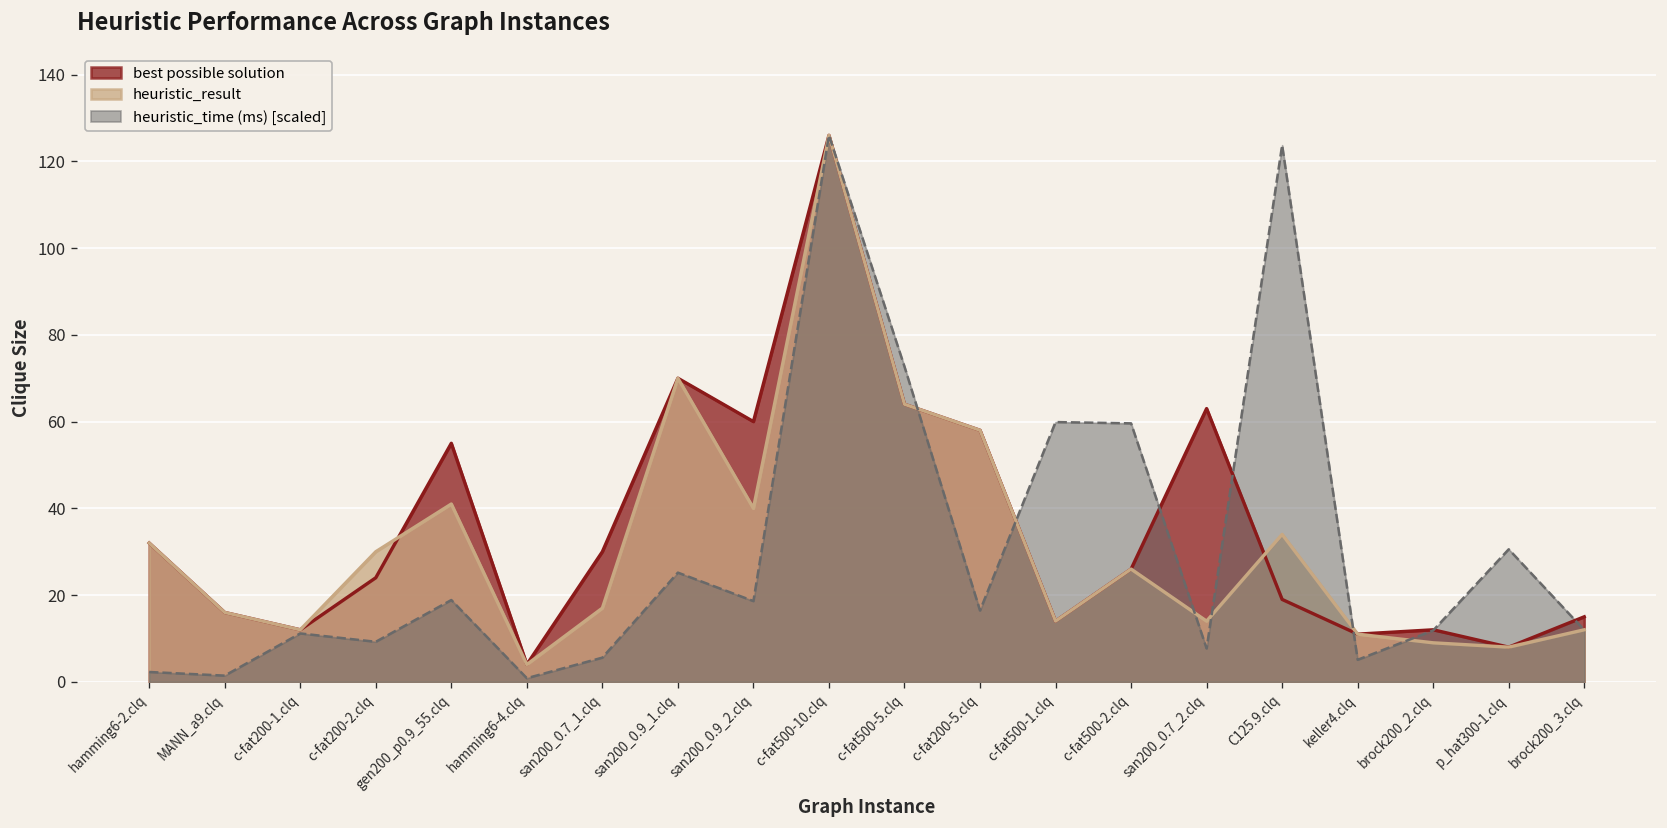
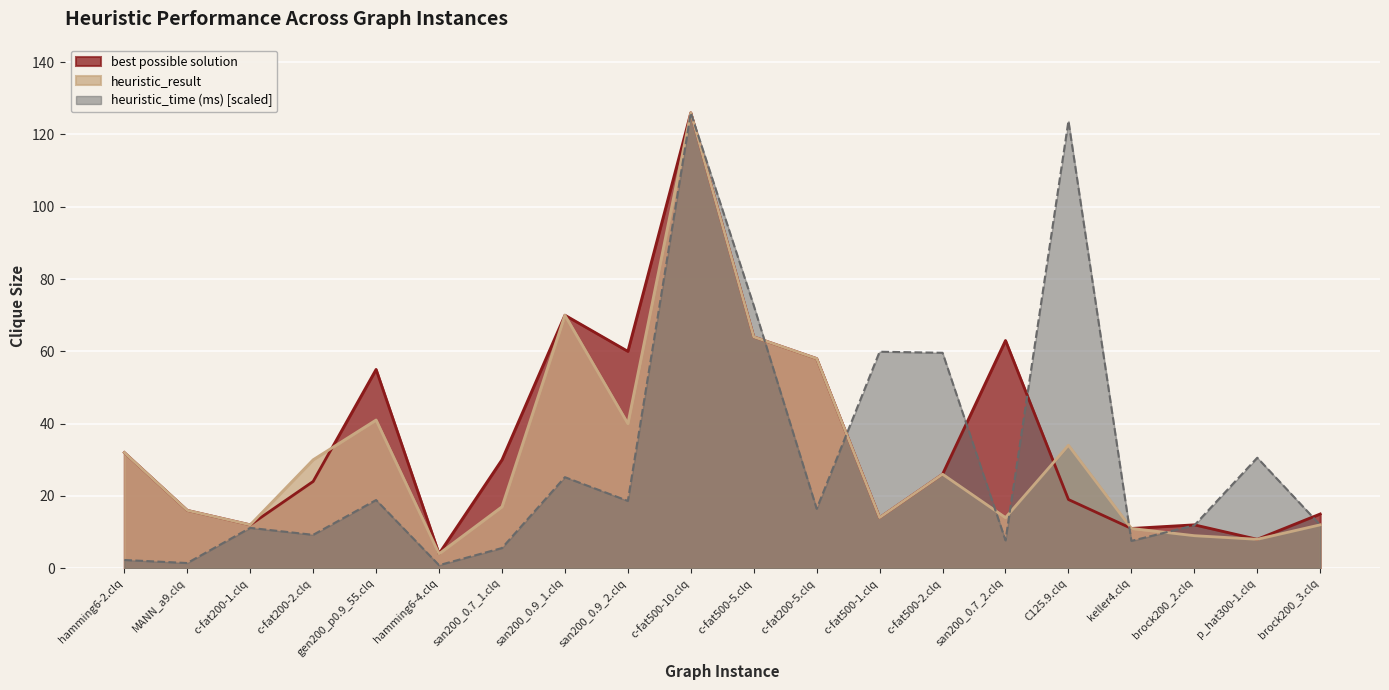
heuristic_time (ms) [scaled], keller4.clq: 5 -> 8
